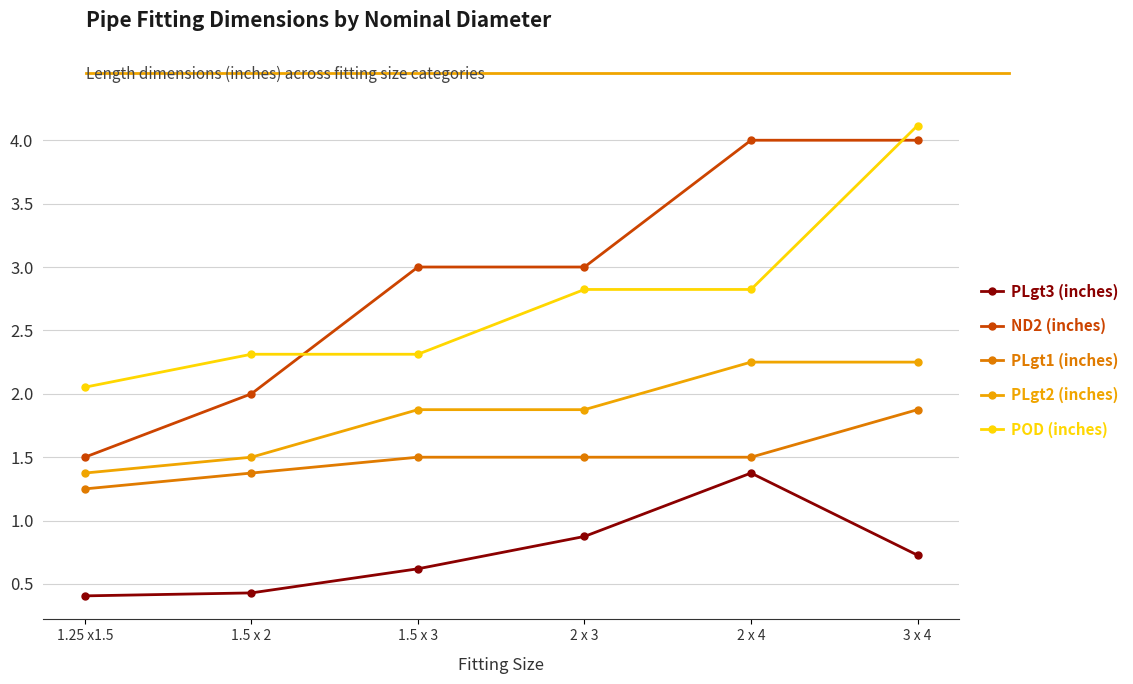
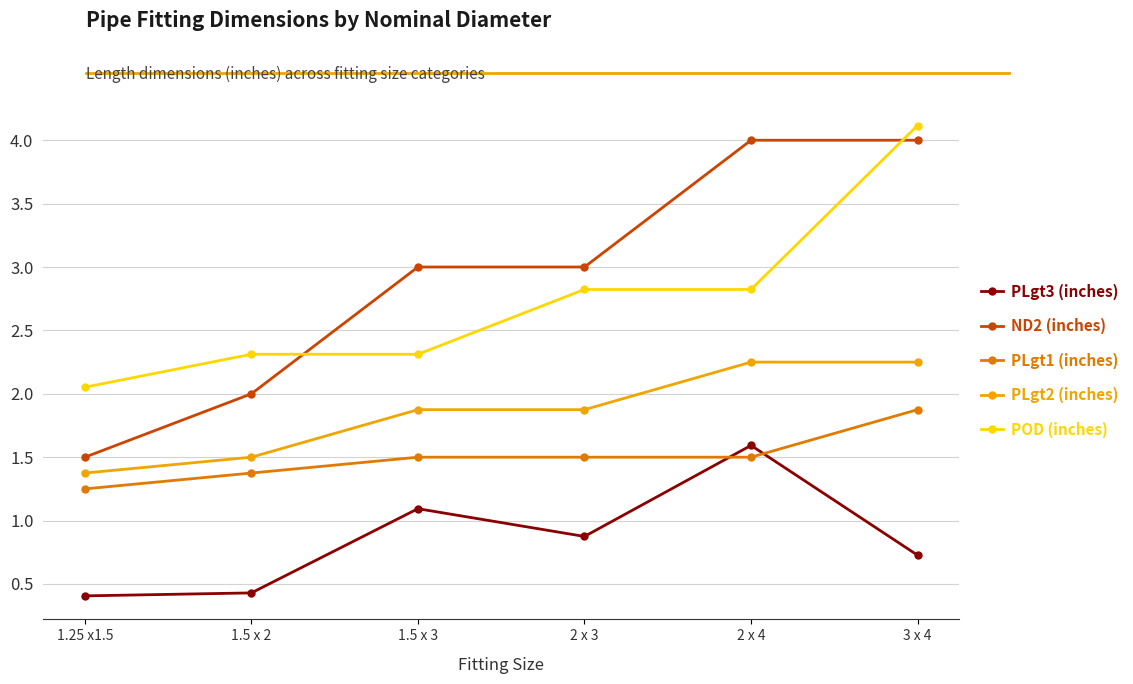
PLgt3 (inches), 1.5 x 3: 0.62 -> 1.09
PLgt3 (inches), 2 x 4: 1.38 -> 1.59
